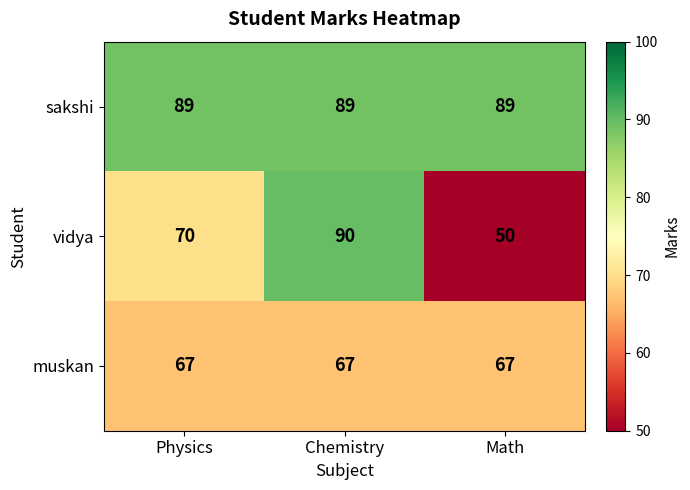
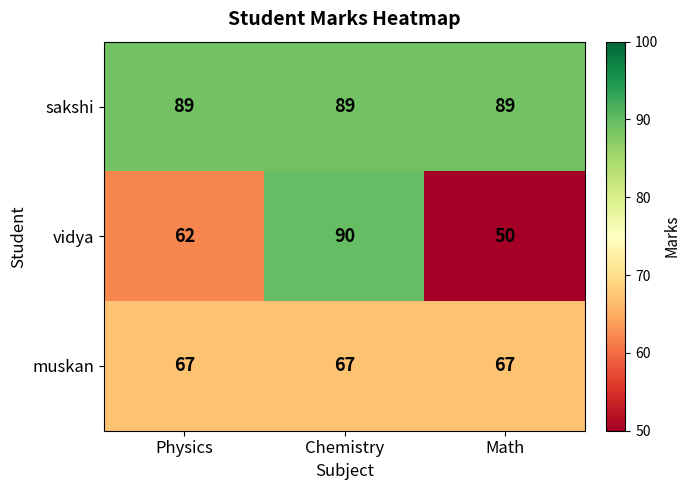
vidya, Physics: 70 -> 62
